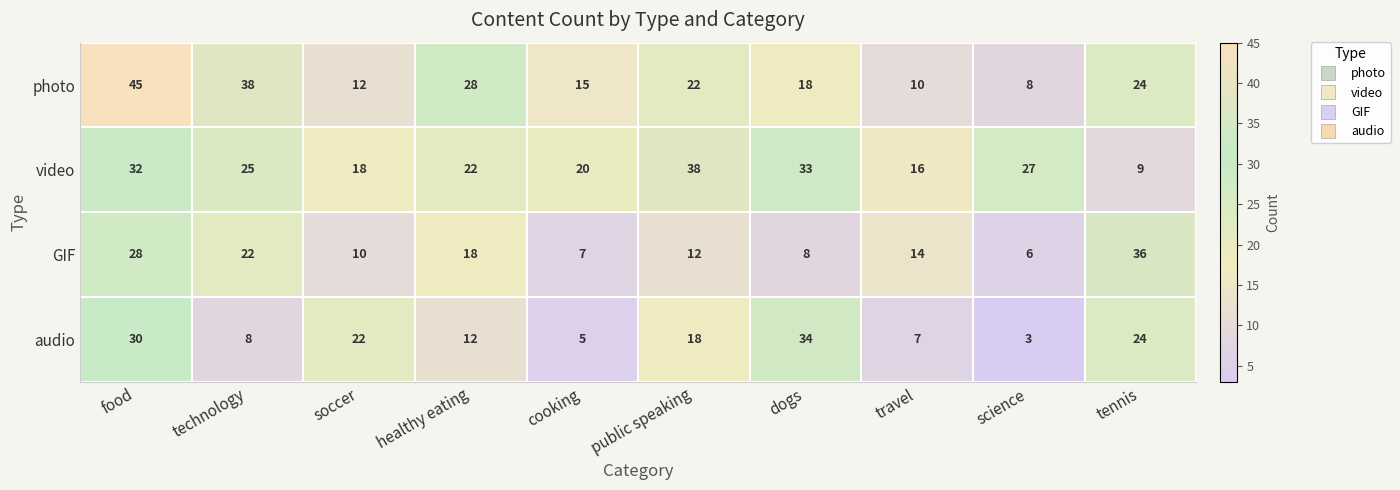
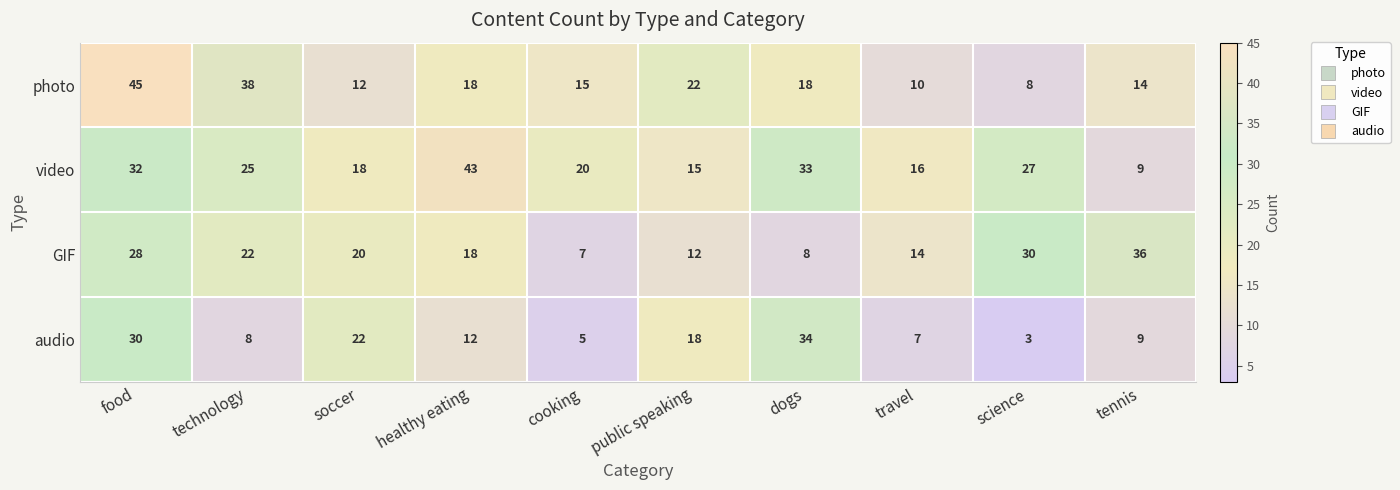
photo, healthy eating: 28 -> 18
photo, tennis: 24 -> 14
video, healthy eating: 22 -> 43
video, public speaking: 38 -> 15
GIF, soccer: 10 -> 20
GIF, science: 6 -> 30
audio, tennis: 24 -> 9
